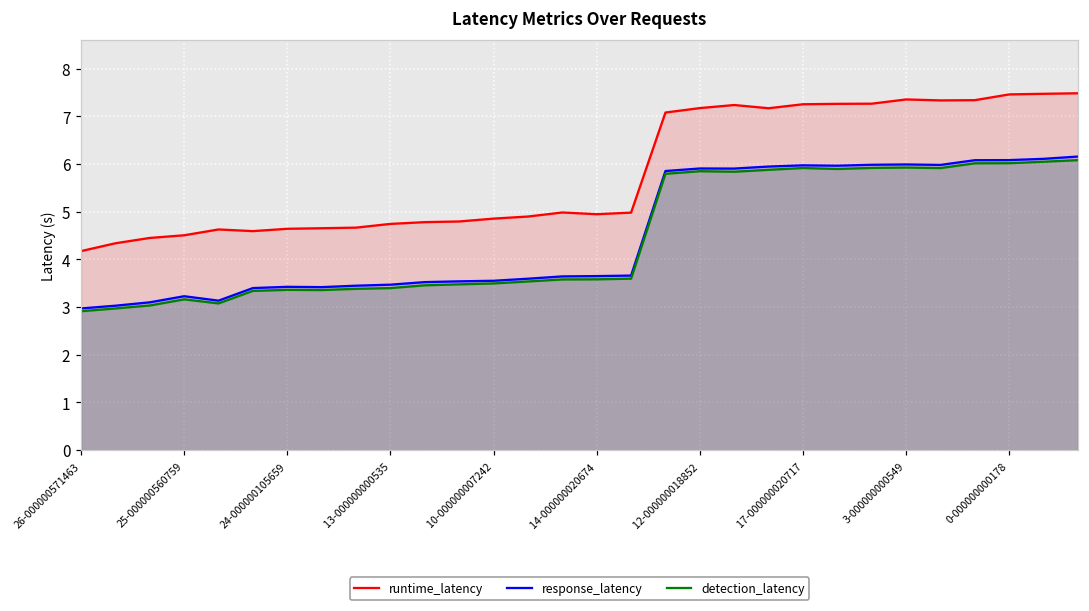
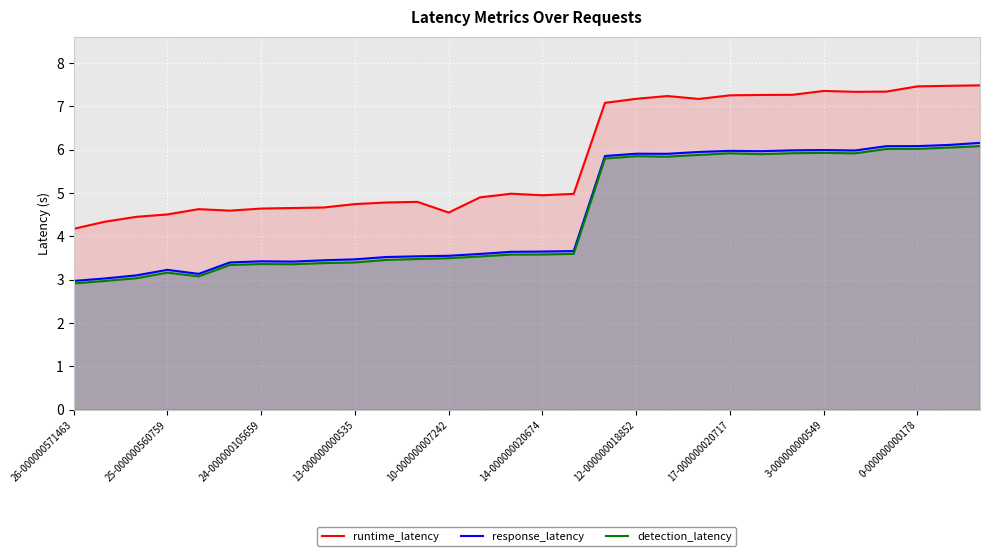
runtime_latency, 10-000000007242: 4.9 -> 4.6
